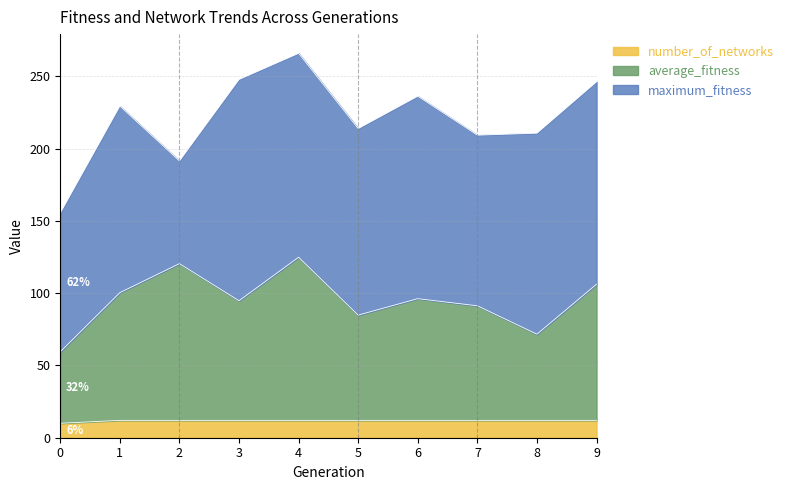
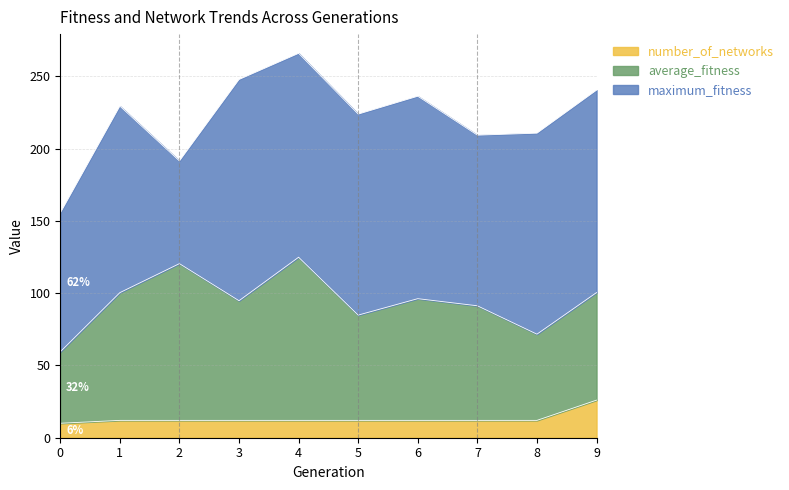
maximum_fitness, 5: 129 -> 139
number_of_networks, 9: 12 -> 26
average_fitness, 9: 94 -> 74
